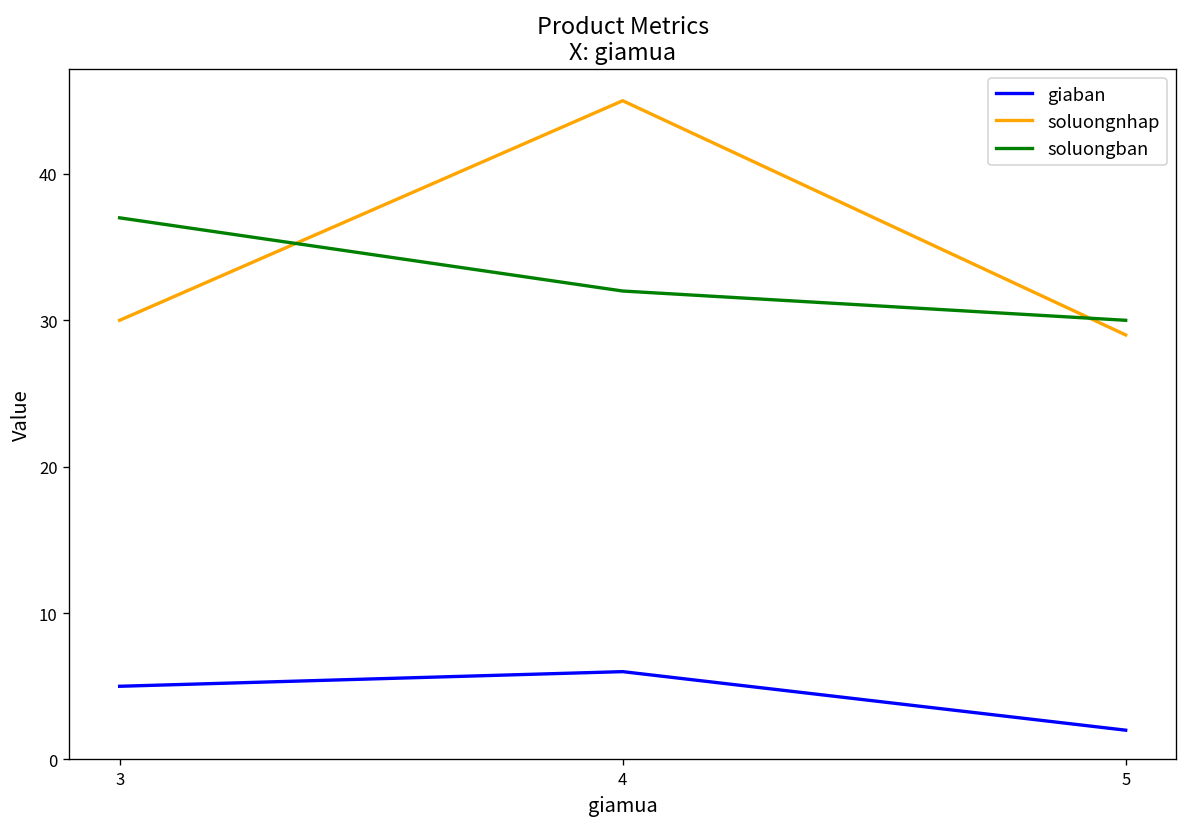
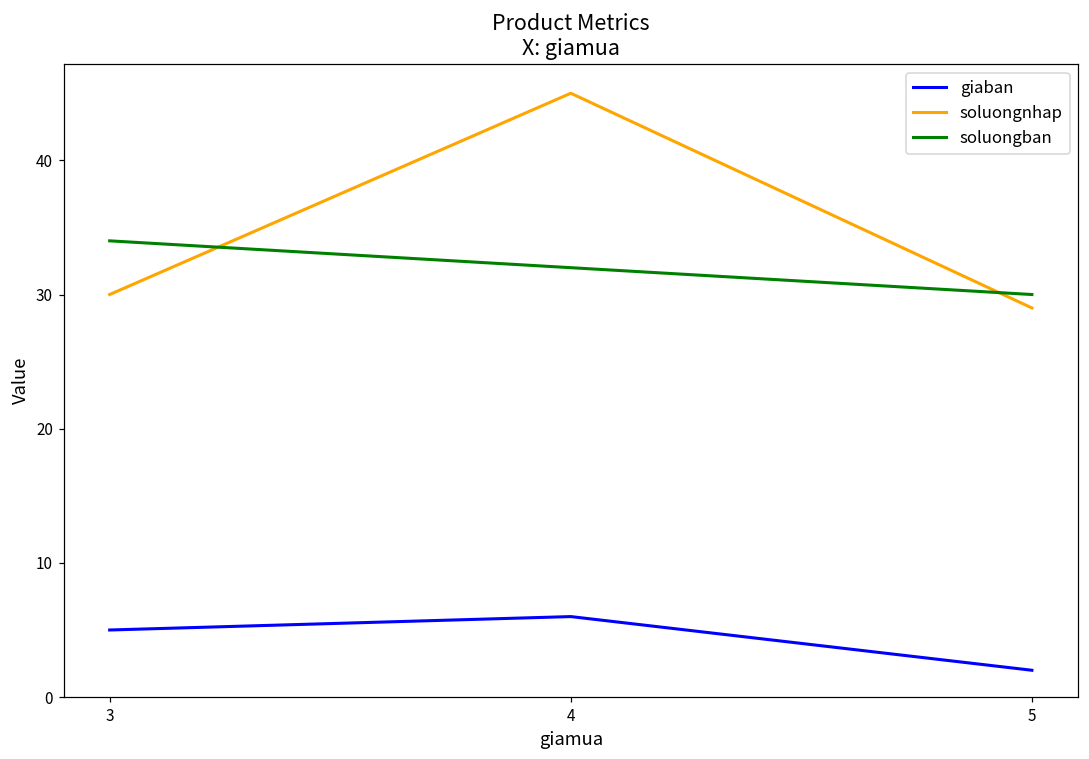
soluongban, 3: 37 -> 34
